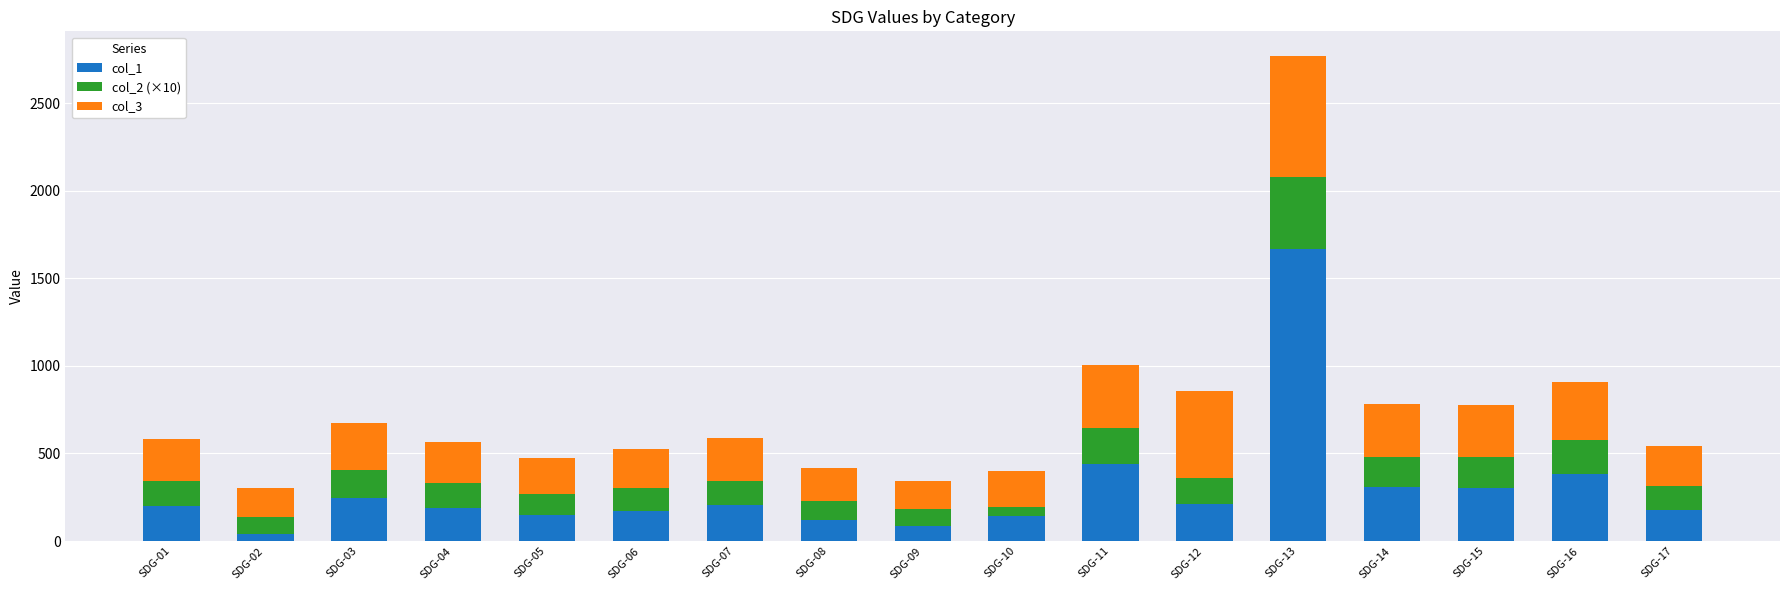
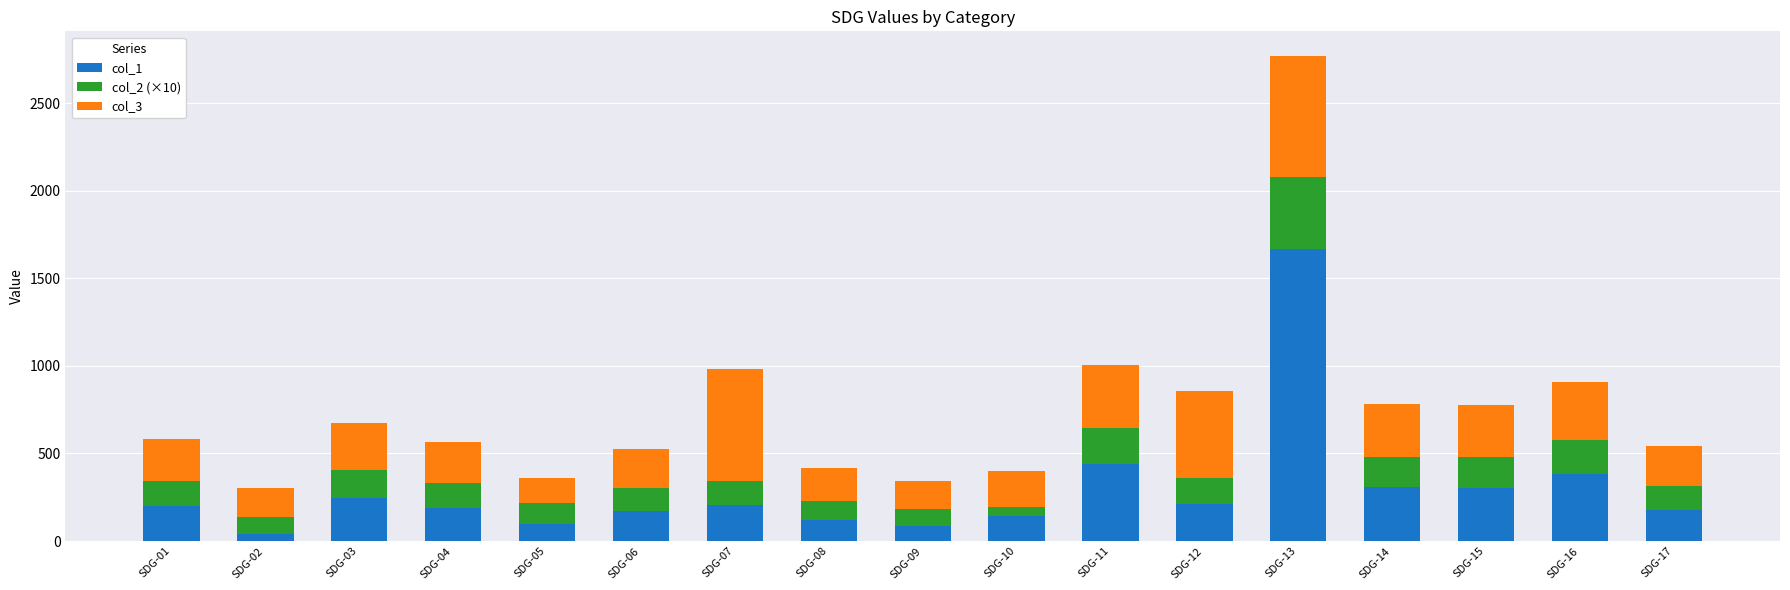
col_1, SDG-05: 150 -> 100
col_3, SDG-05: 210 -> 140
col_3, SDG-07: 240 -> 640
